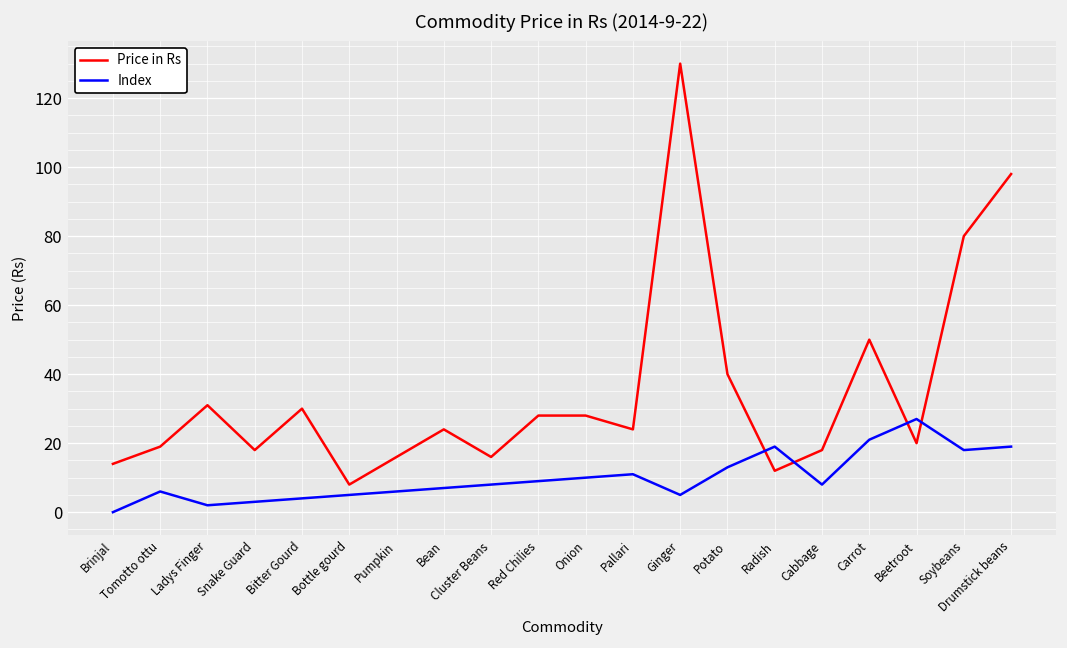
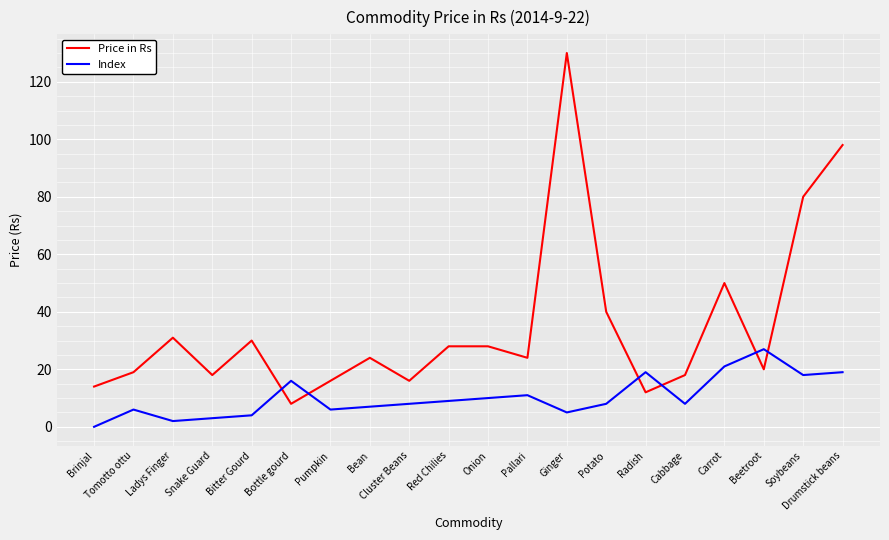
Index, Bottle gourd: 5 -> 16
Index, Potato: 13 -> 8
